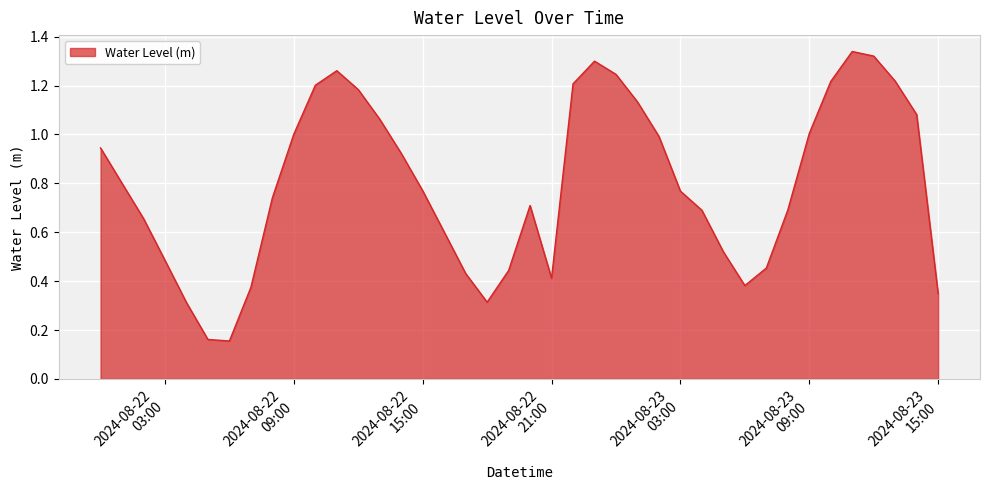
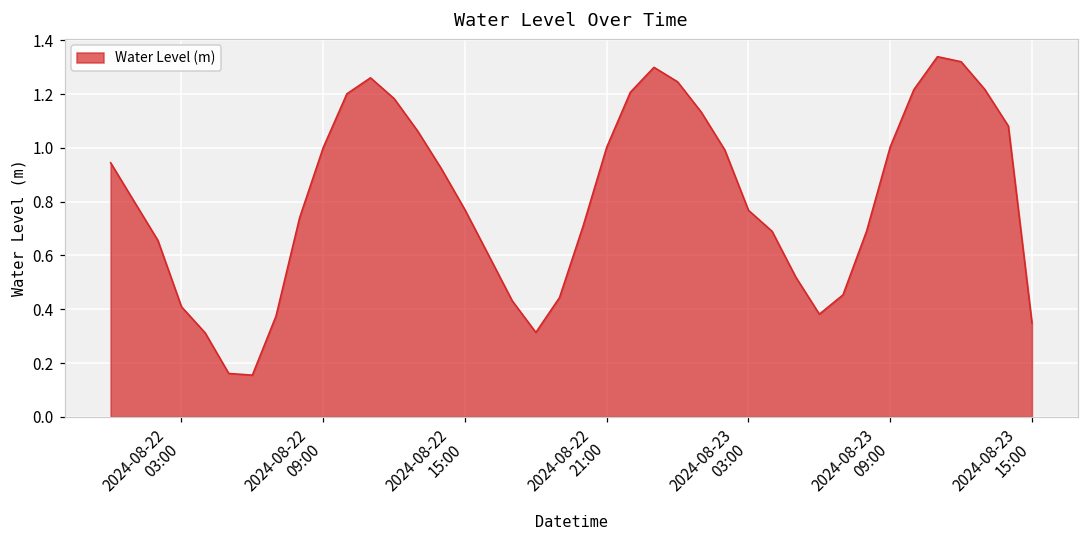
2024-08-22 03:00: 0.49 -> 0.41
2024-08-22 21:00: 0.41 -> 1.00
